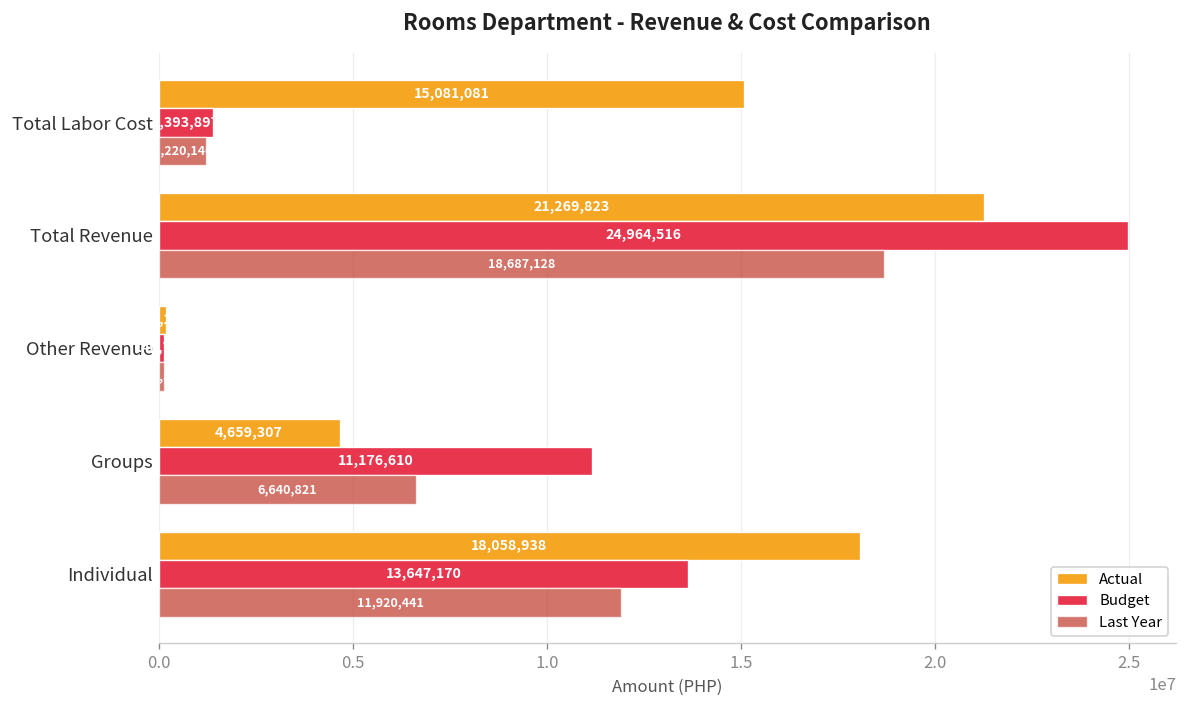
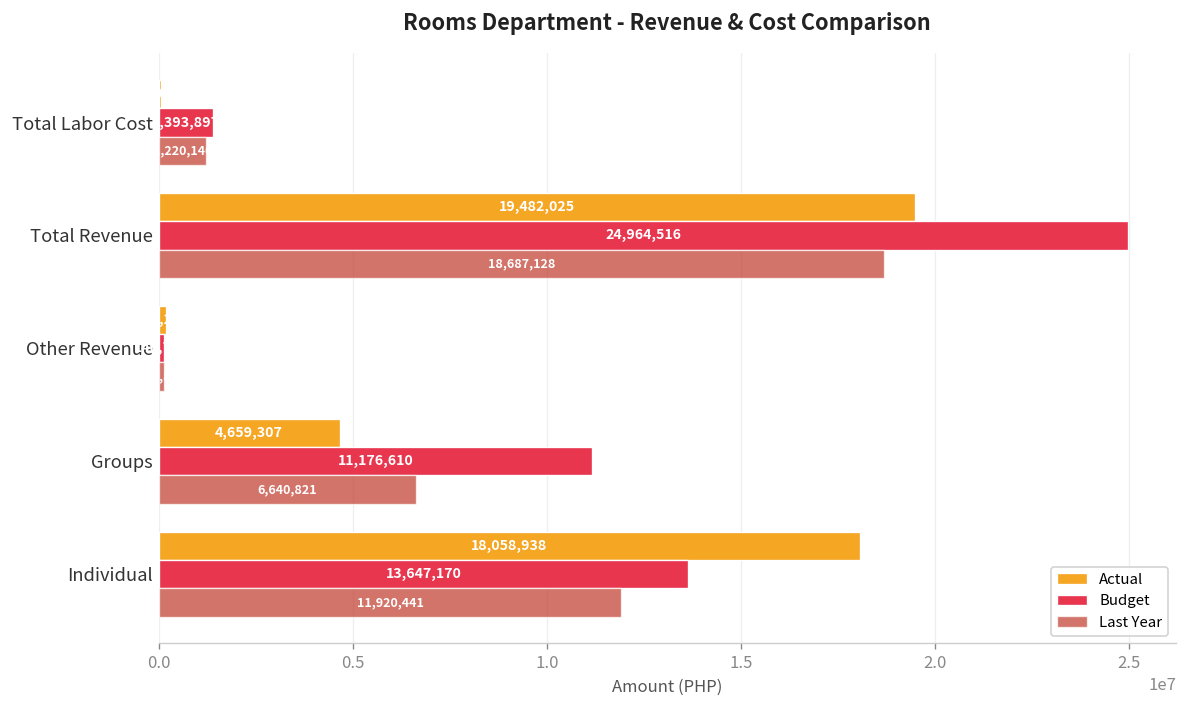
Actual, Total Labor Cost: 15100000 -> 100000
Actual, Total Revenue: 21,269,823 -> 19,482,025
